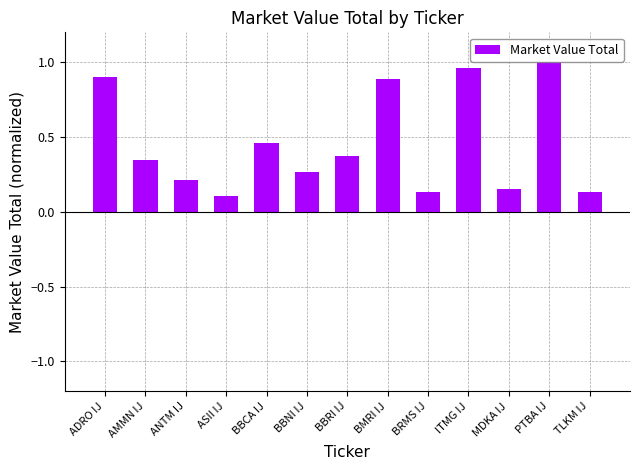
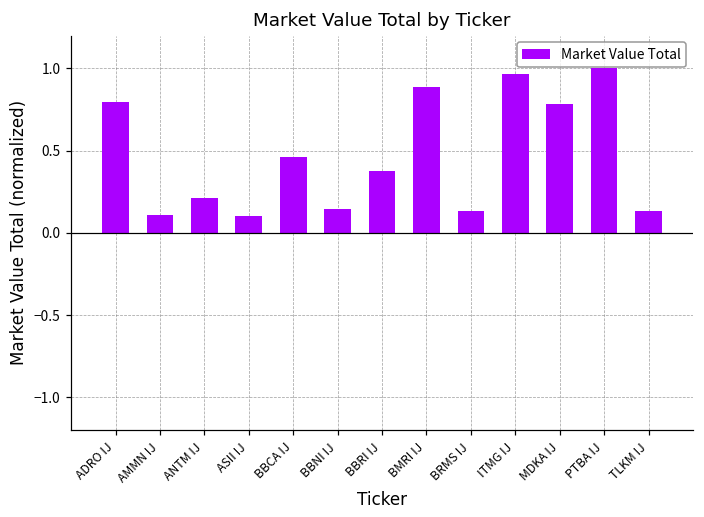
ADRO IJ: 0.90 -> 0.80
AMMN IJ: 0.34 -> 0.11
BBNI IJ: 0.26 -> 0.15
MDKA IJ: 0.15 -> 0.79
